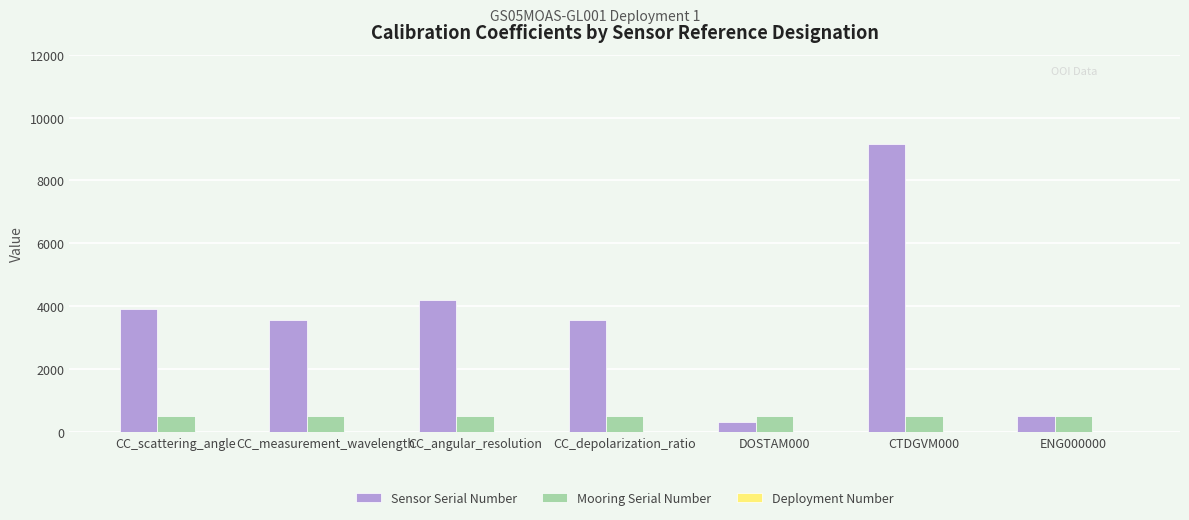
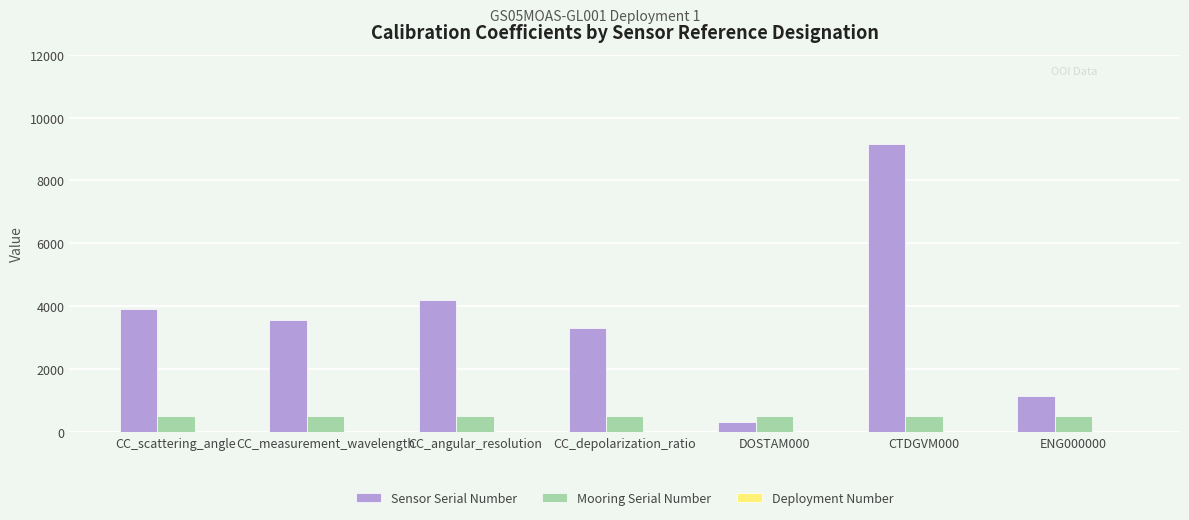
Sensor Serial Number, CC_depolarization_ratio: 3600 -> 3300
Sensor Serial Number, ENG000000: 500 -> 1100
